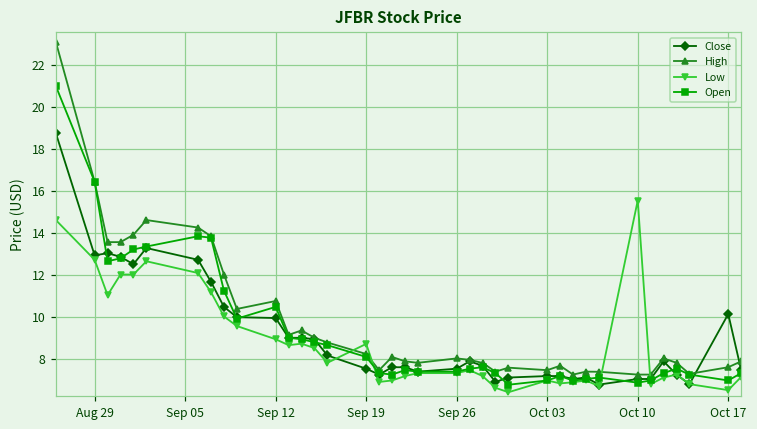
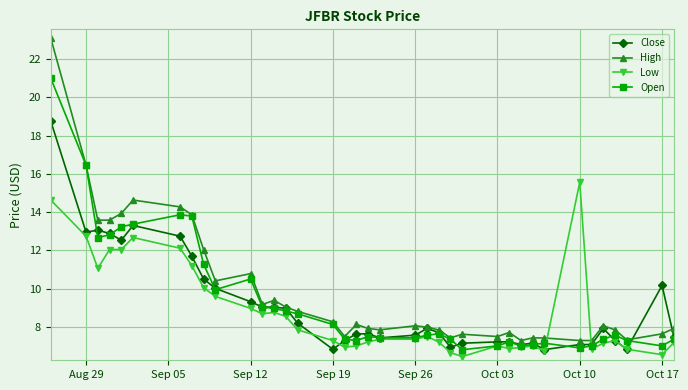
Close, Sep 12: 10.0 -> 9.3
Close, Sep 19: 7.6 -> 6.8
Low, Sep 19: 8.7 -> 7.3
